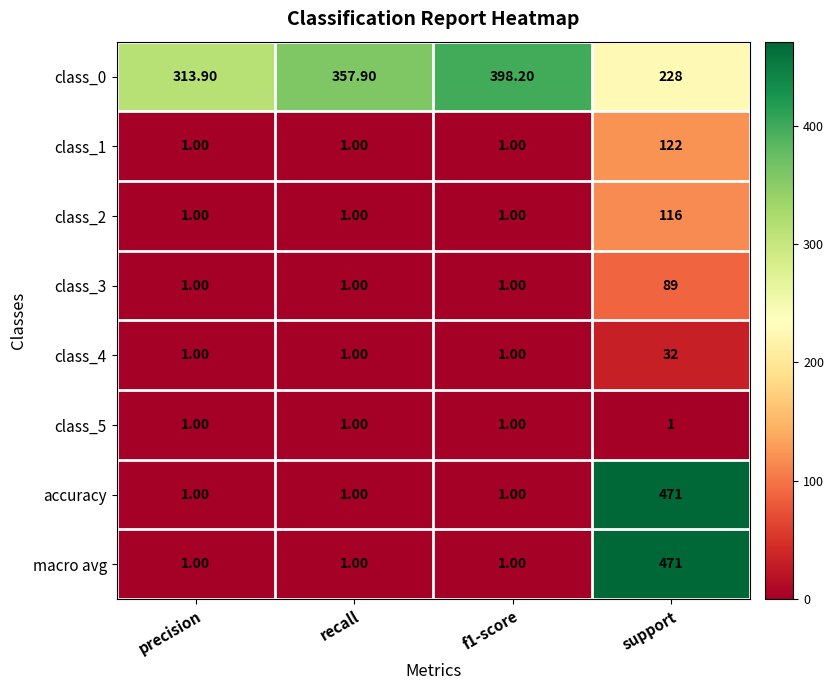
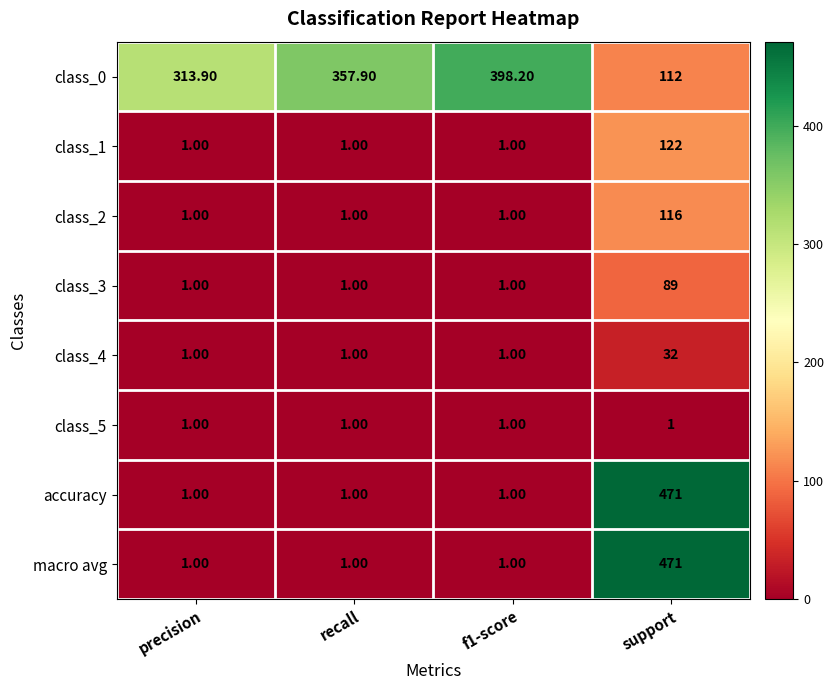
class_0, support: 228 -> 112
